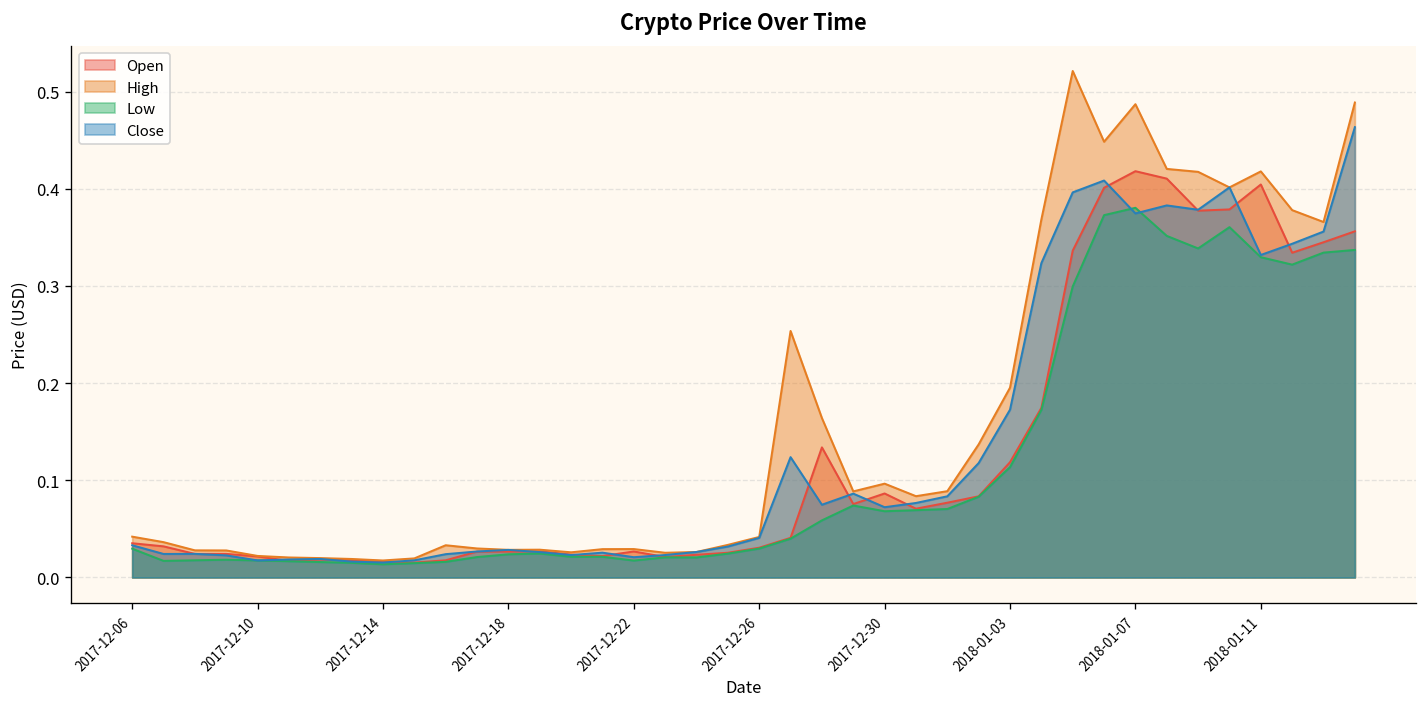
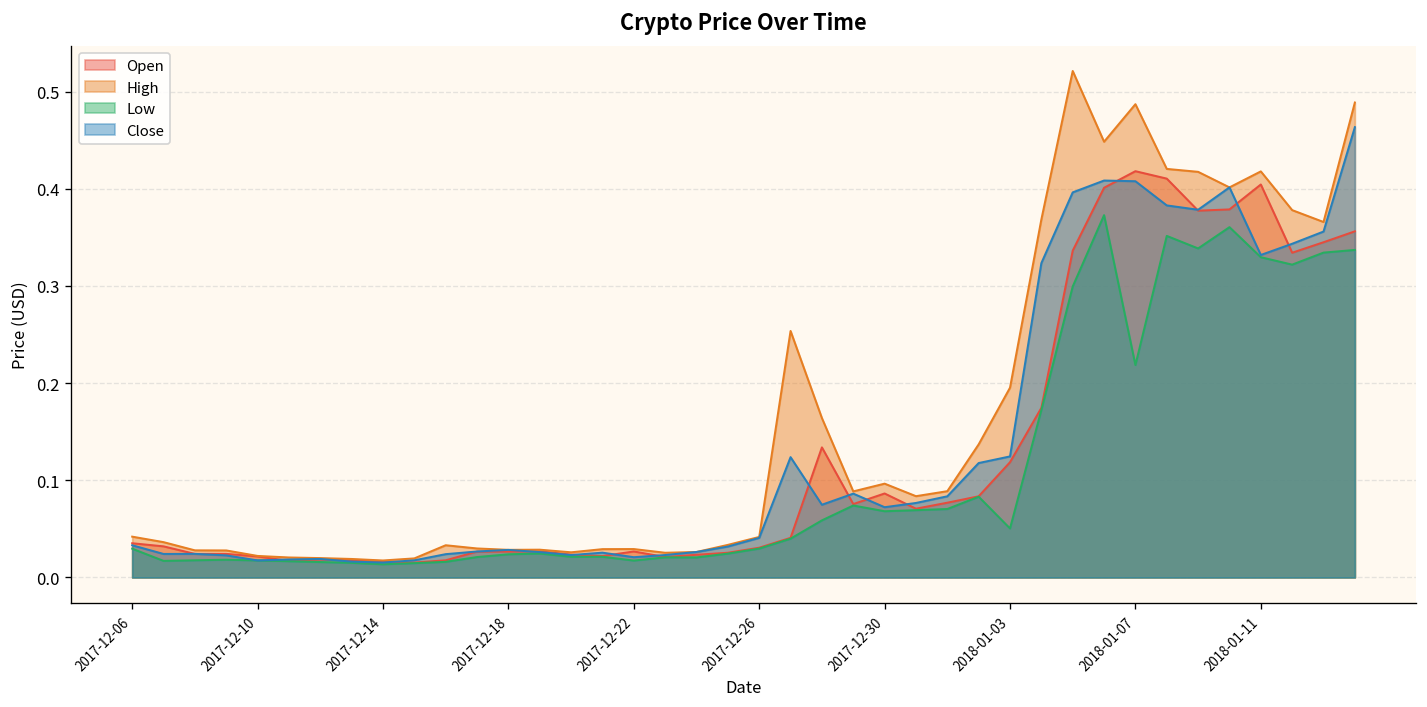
Low, 2018-01-03: 0.11 -> 0.05
Close, 2018-01-03: 0.17 -> 0.12
Low, 2018-01-07: 0.38 -> 0.22
Close, 2018-01-07: 0.37 -> 0.41
